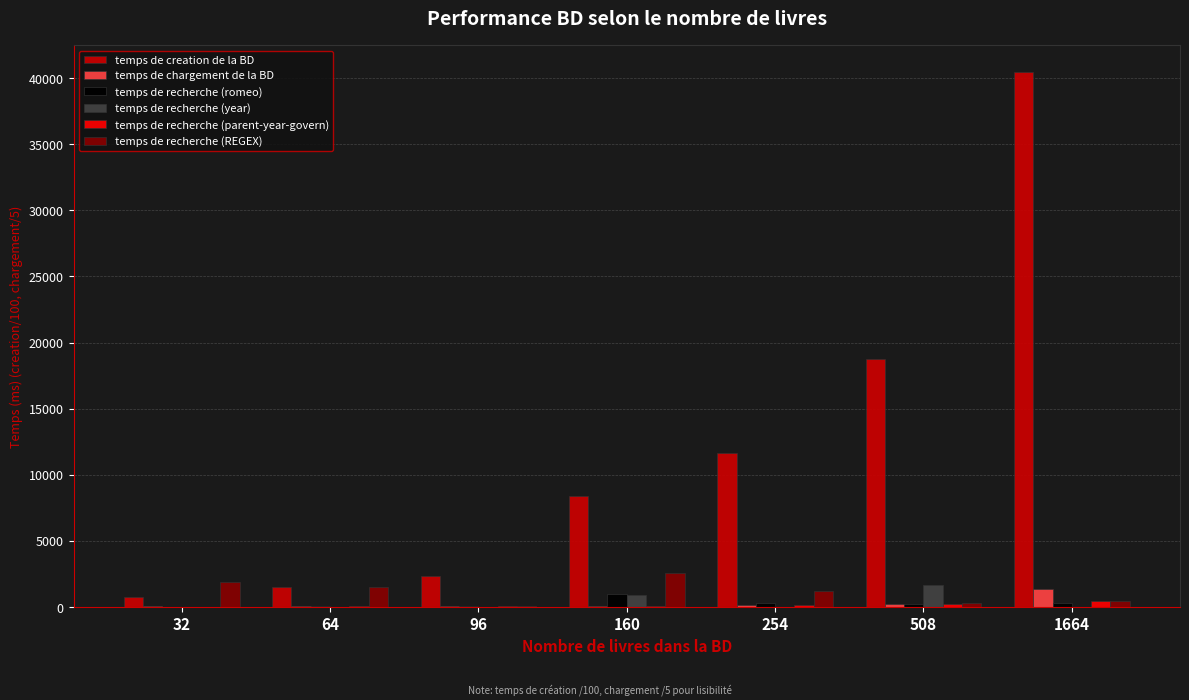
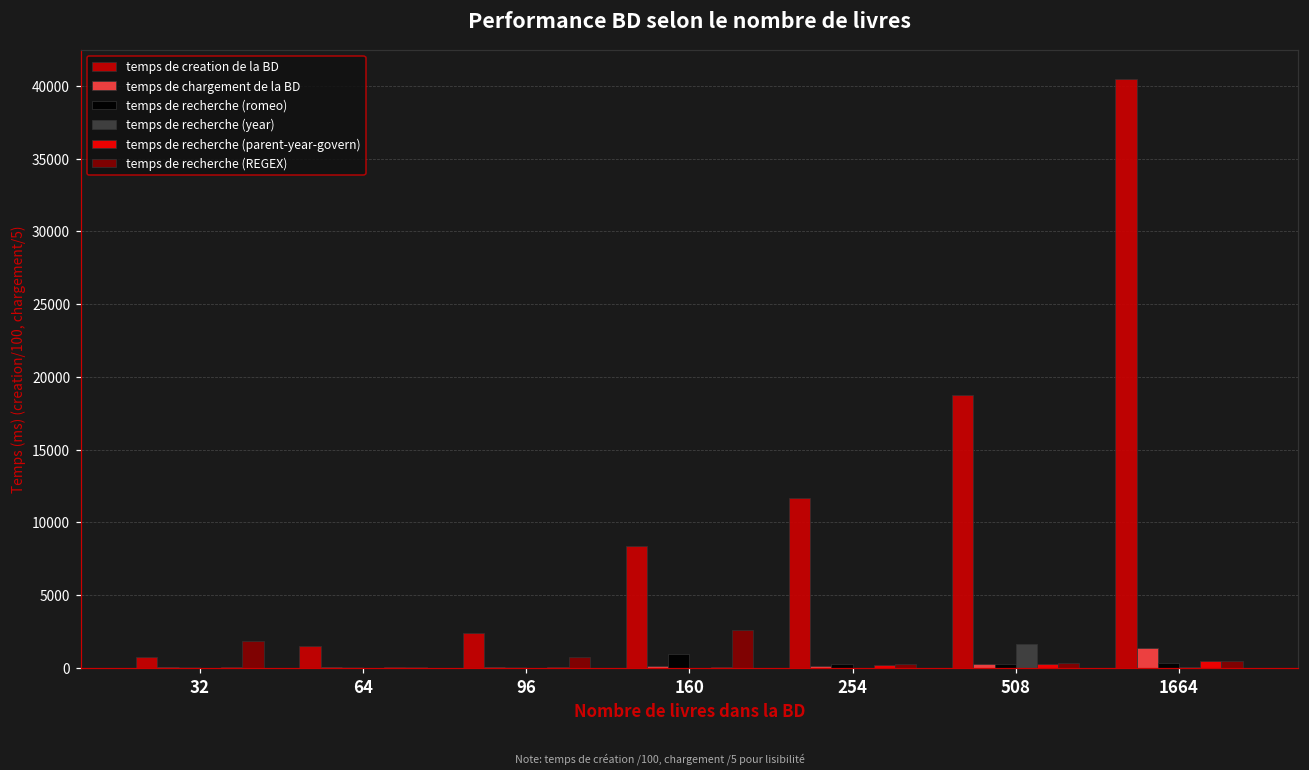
temps de recherche (REGEX), 64: 1500 -> 100
temps de recherche (REGEX), 96: 100 -> 700
temps de recherche (year), 160: 900 -> 0
temps de recherche (REGEX), 254: 1200 -> 300
